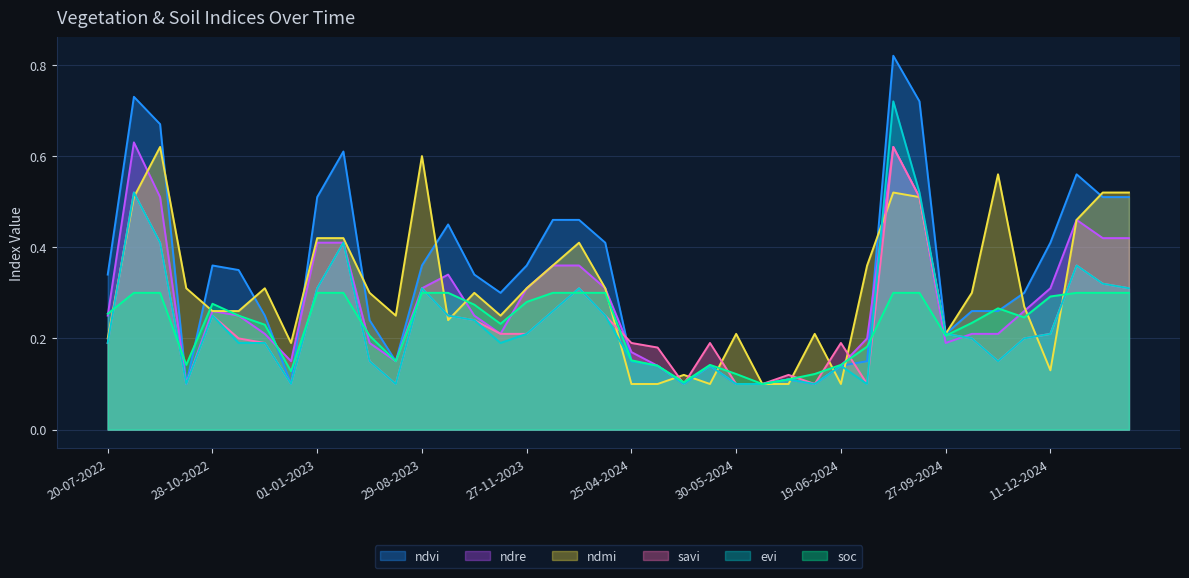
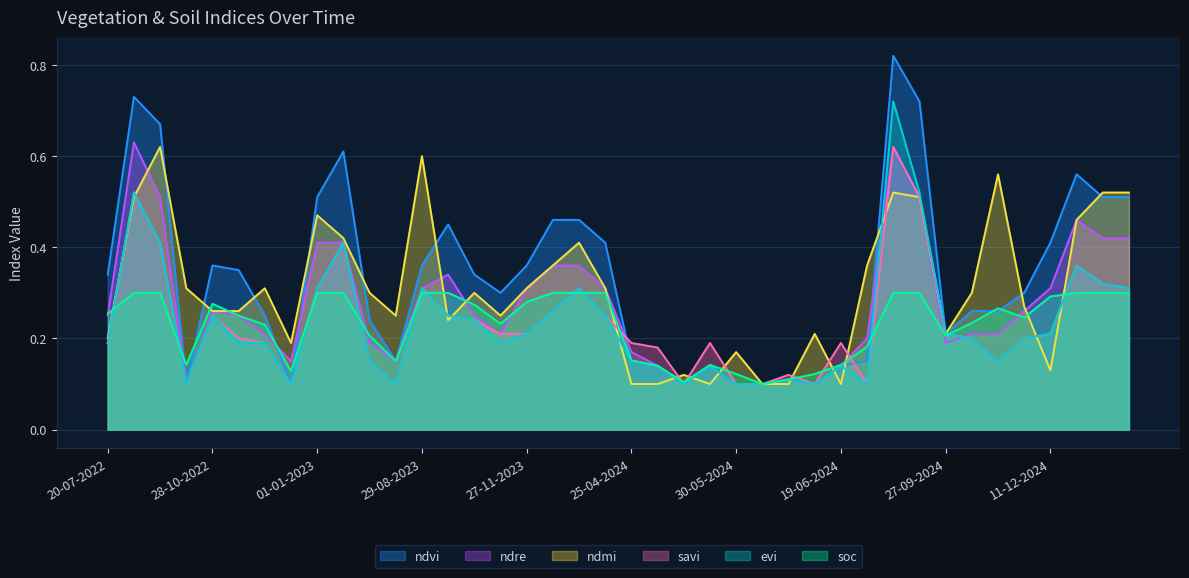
ndmi, 01-01-2023: 0.42 -> 0.47
ndmi, 30-05-2024: 0.21 -> 0.17
